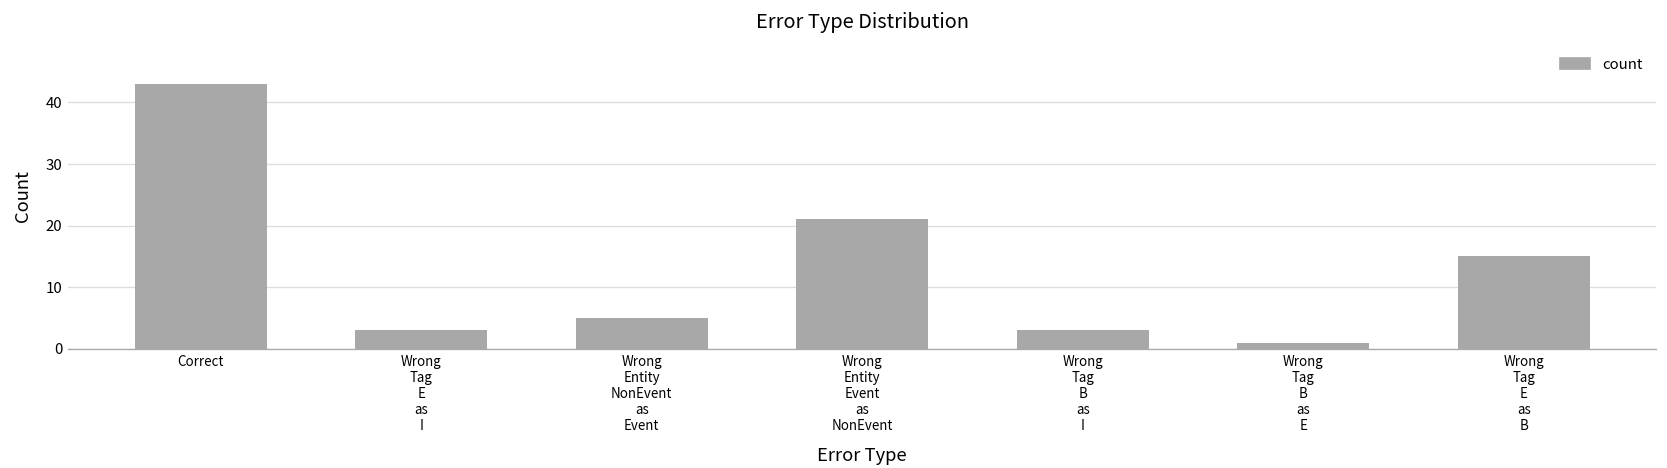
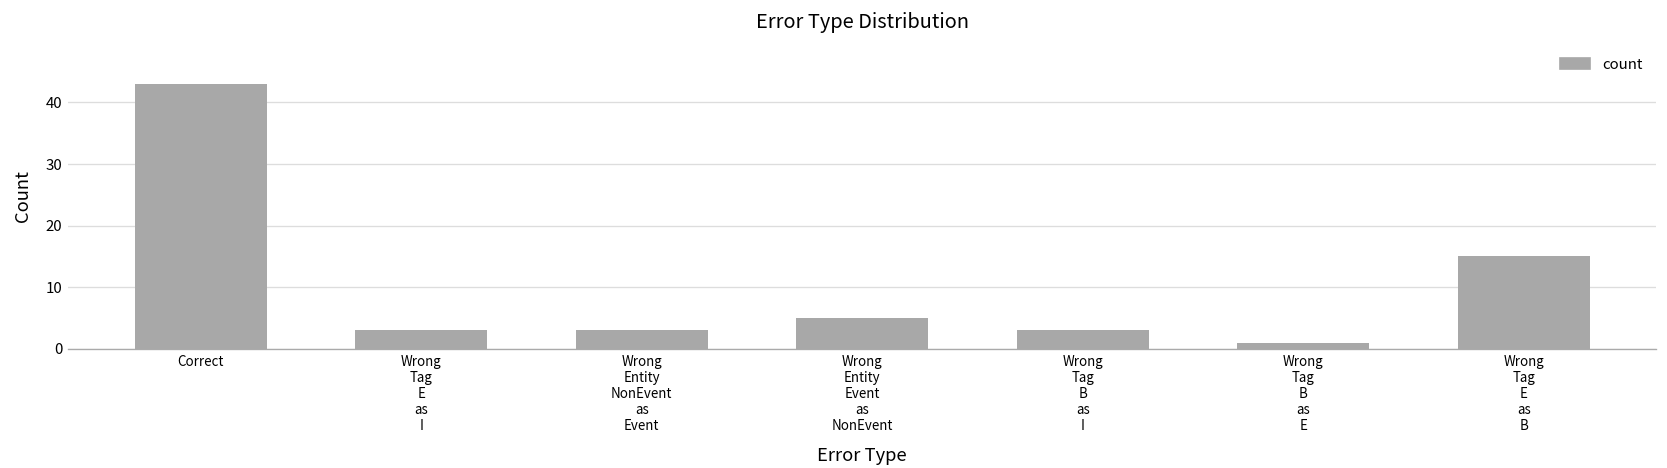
Wrong Entity NonEvent as Event: 5 -> 3
Wrong Entity Event as NonEvent: 21 -> 5
